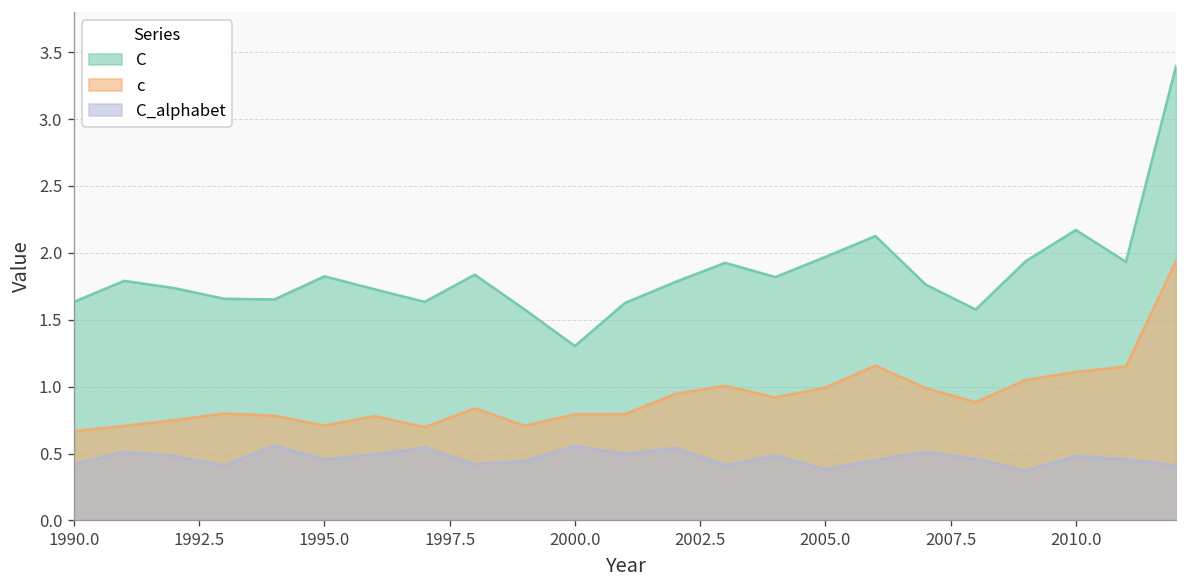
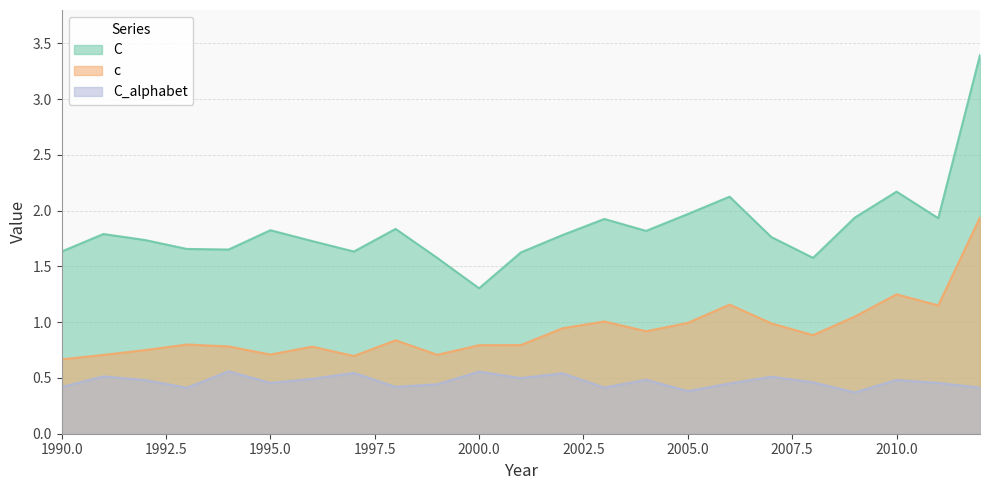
c, 2010.0: 1.11 -> 1.25
